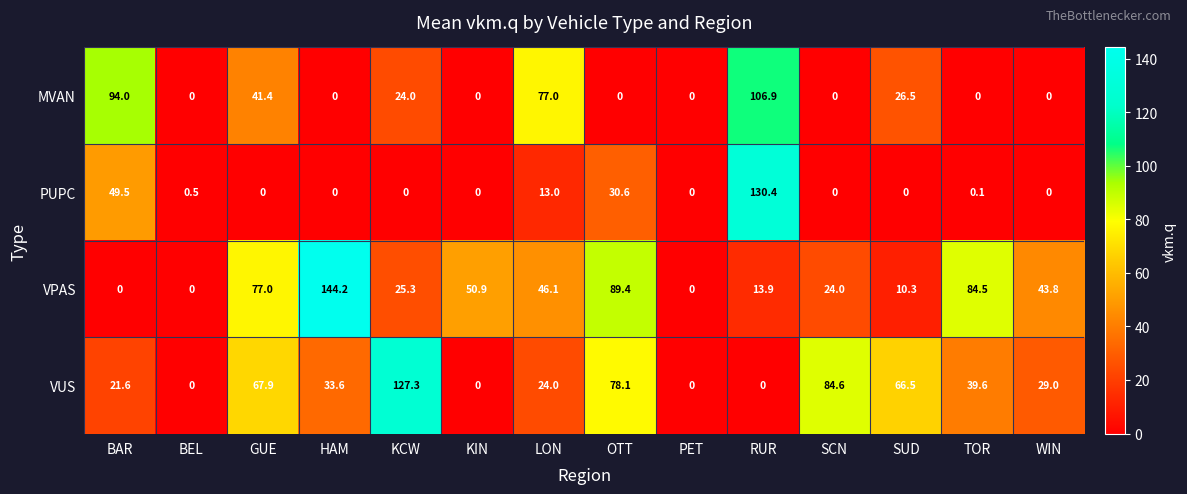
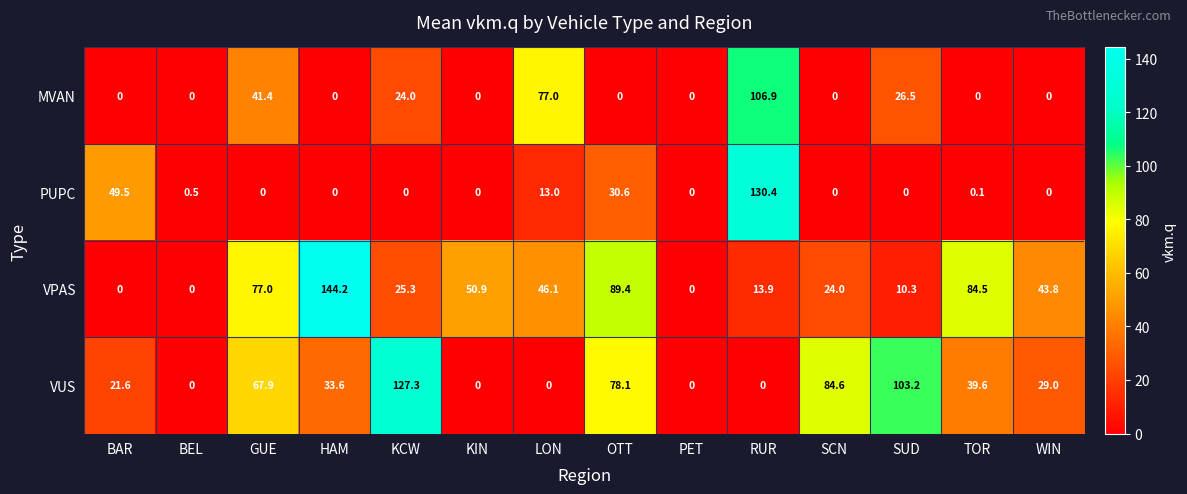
MVAN, BAR: 94.0 -> 0
VUS, LON: 24.0 -> 0
VUS, SUD: 66.5 -> 103.2
